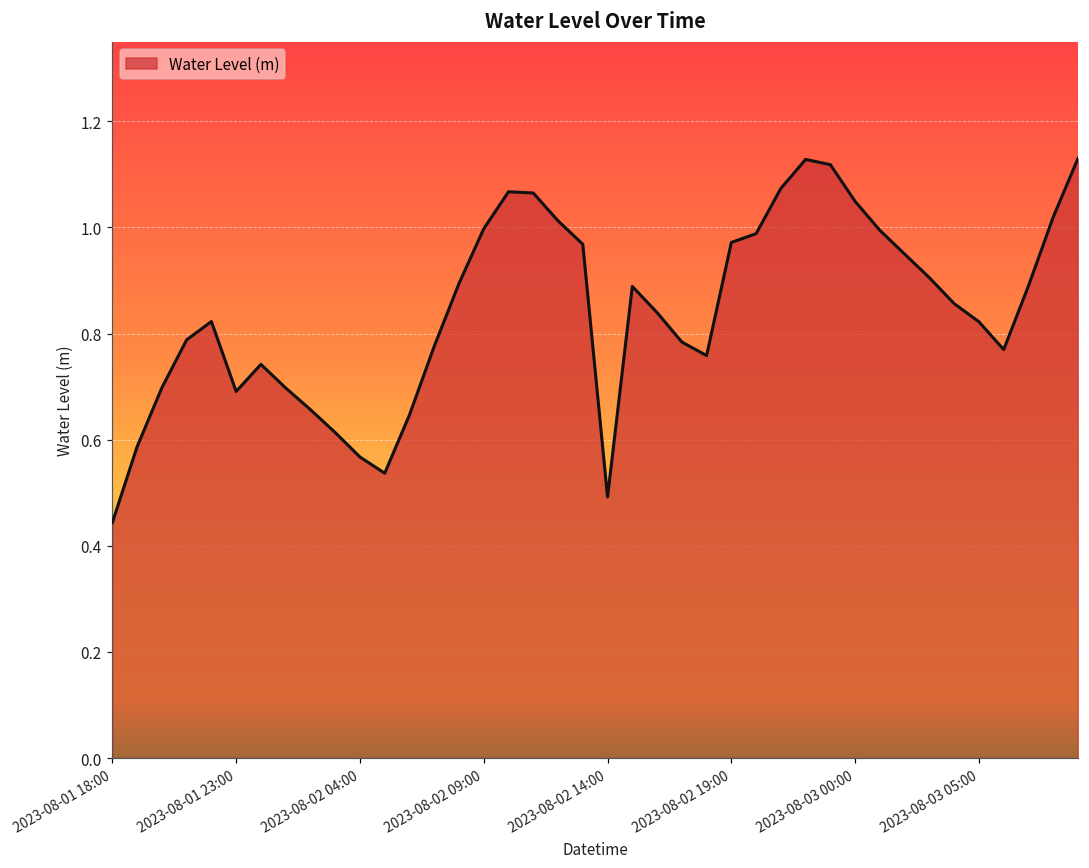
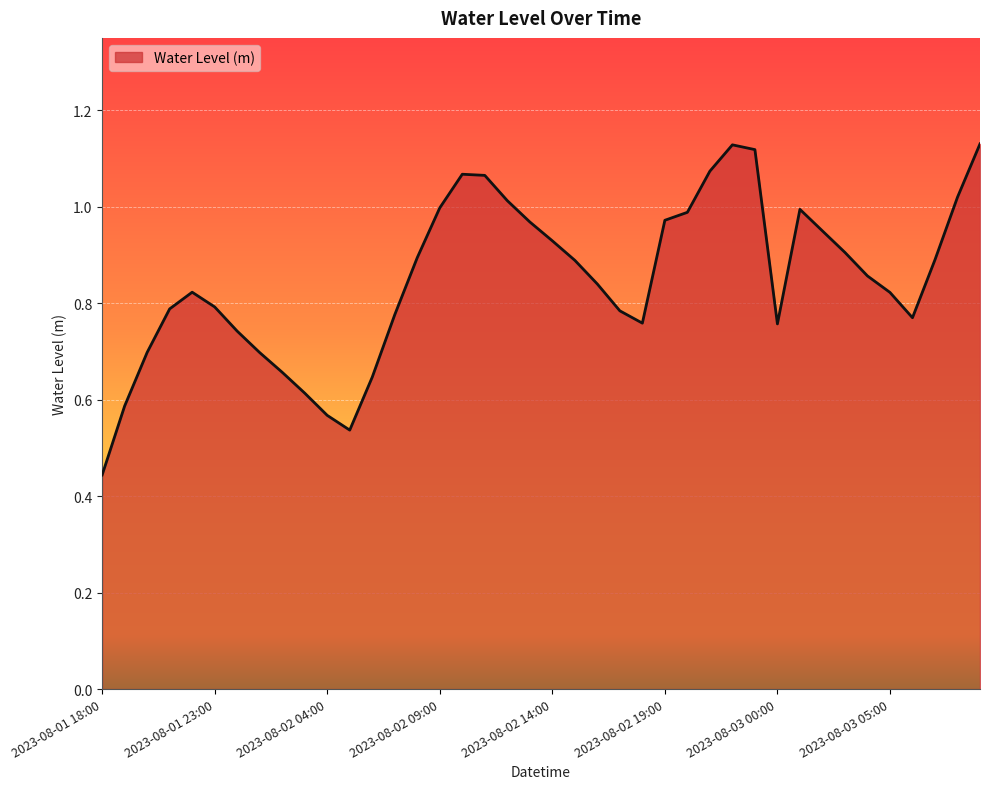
2023-08-01 23:00: 0.69 -> 0.79
2023-08-02 14:00: 0.49 -> 0.93
2023-08-03 00:00: 1.05 -> 0.76
